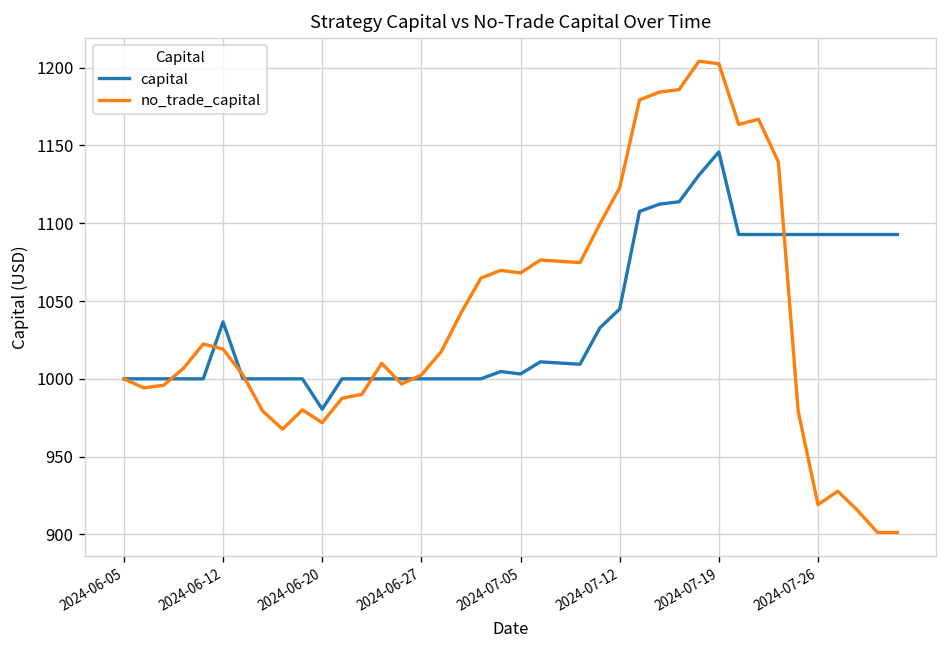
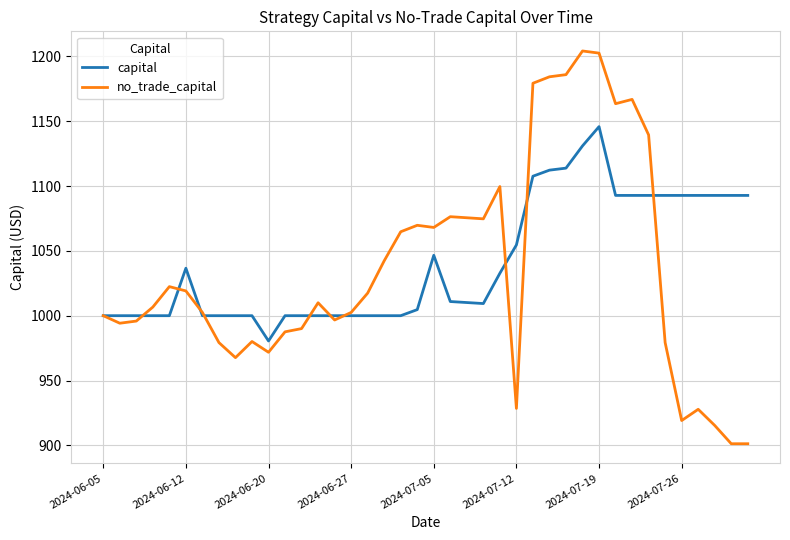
capital, 2024-07-05: 1003 -> 1047
capital, 2024-07-12: 1045 -> 1055
no_trade_capital, 2024-07-12: 1123 -> 928
